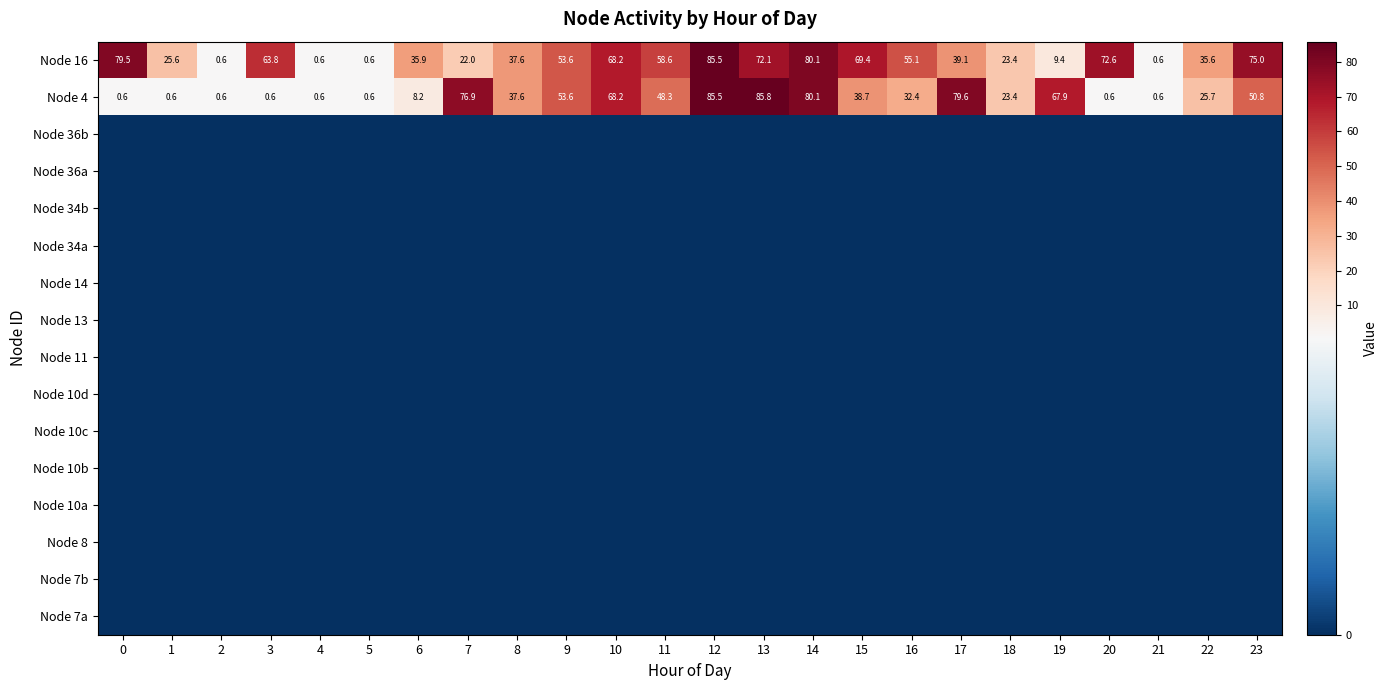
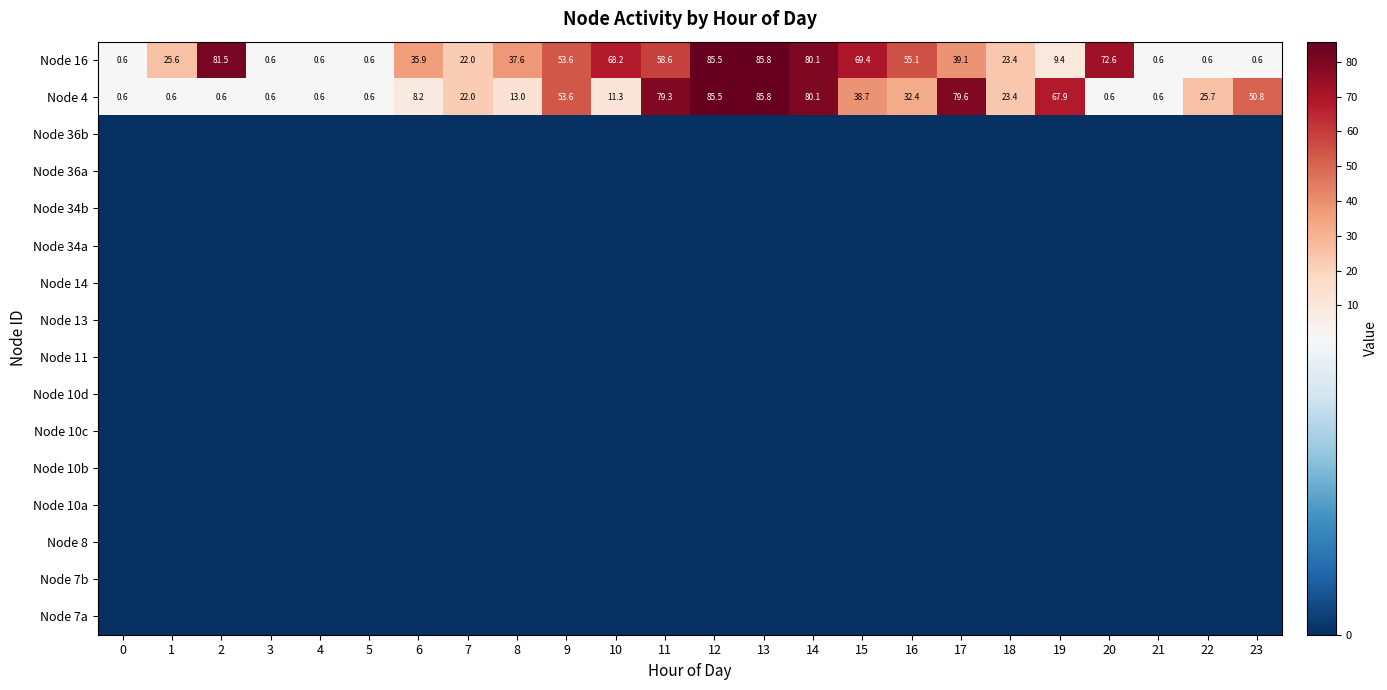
Node 16, 0: 79.5 -> 0.6
Node 16, 2: 0.6 -> 81.5
Node 16, 3: 63.8 -> 0.6
Node 16, 13: 72.1 -> 85.8
Node 16, 22: 35.6 -> 0.6
Node 16, 23: 75.0 -> 0.6
Node 4, 7: 76.9 -> 22.0
Node 4, 8: 37.6 -> 13.0
Node 4, 10: 68.2 -> 11.3
Node 4, 11: 48.3 -> 79.3
